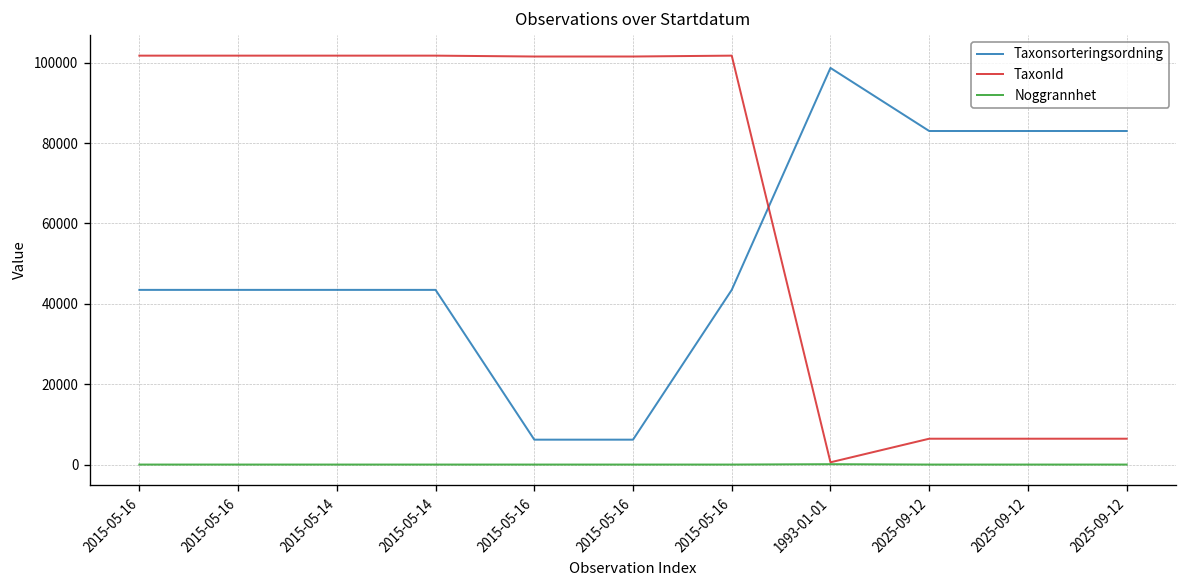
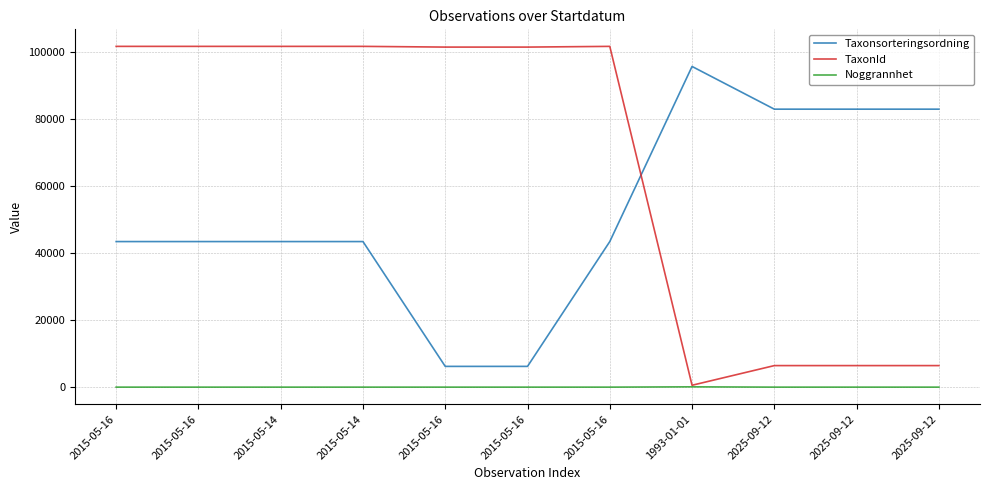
Taxonsorteringsordning, 1993-01-01: 99000 -> 96000
